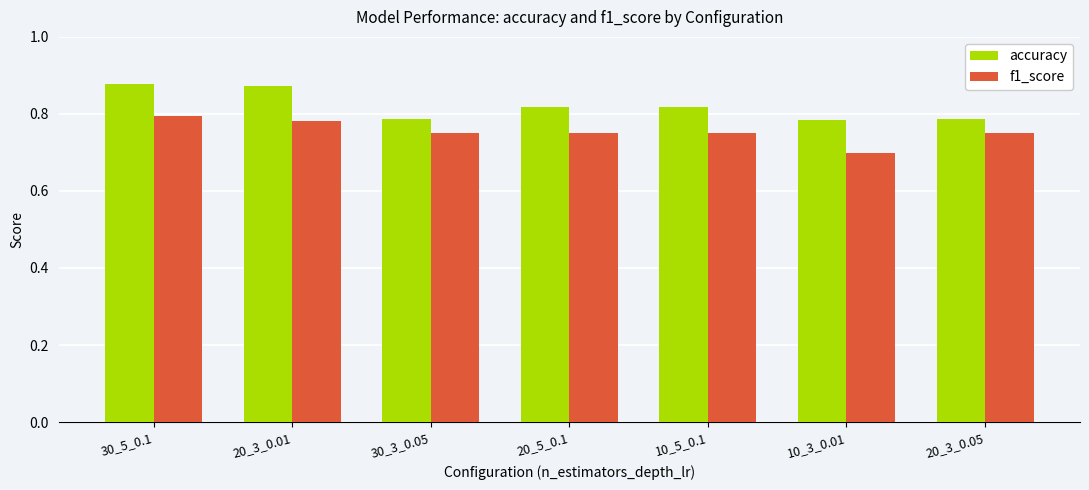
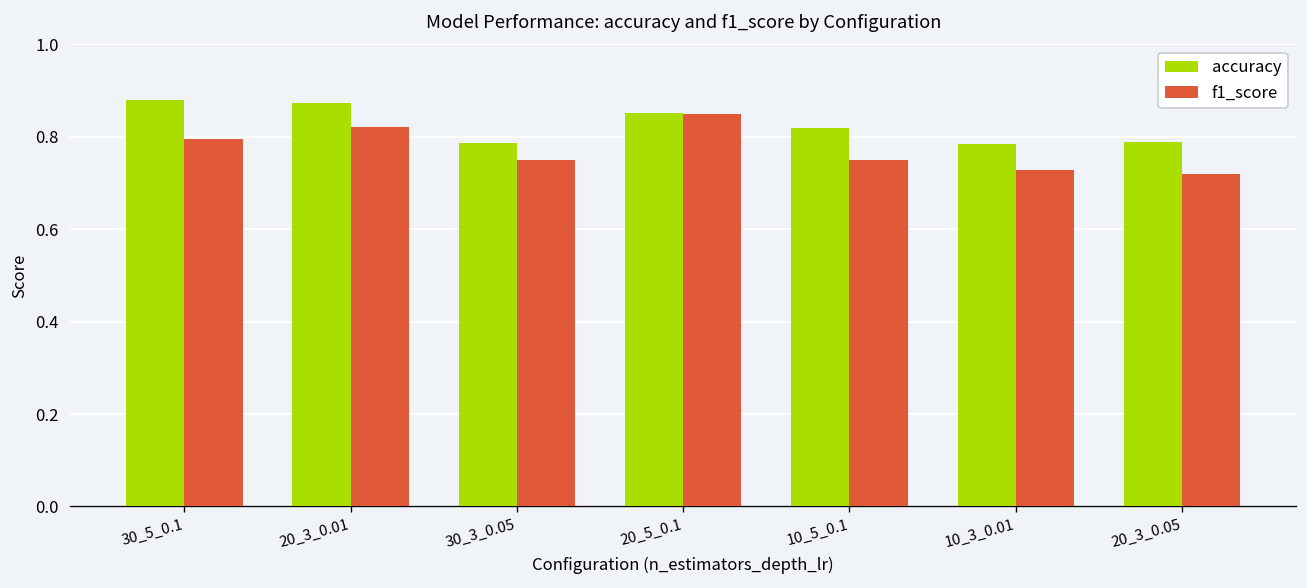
f1_score, 20_3_0.01: 0.78 -> 0.82
accuracy, 20_5_0.1: 0.82 -> 0.85
f1_score, 20_5_0.1: 0.75 -> 0.85
f1_score, 10_3_0.01: 0.70 -> 0.73
f1_score, 20_3_0.05: 0.75 -> 0.72
